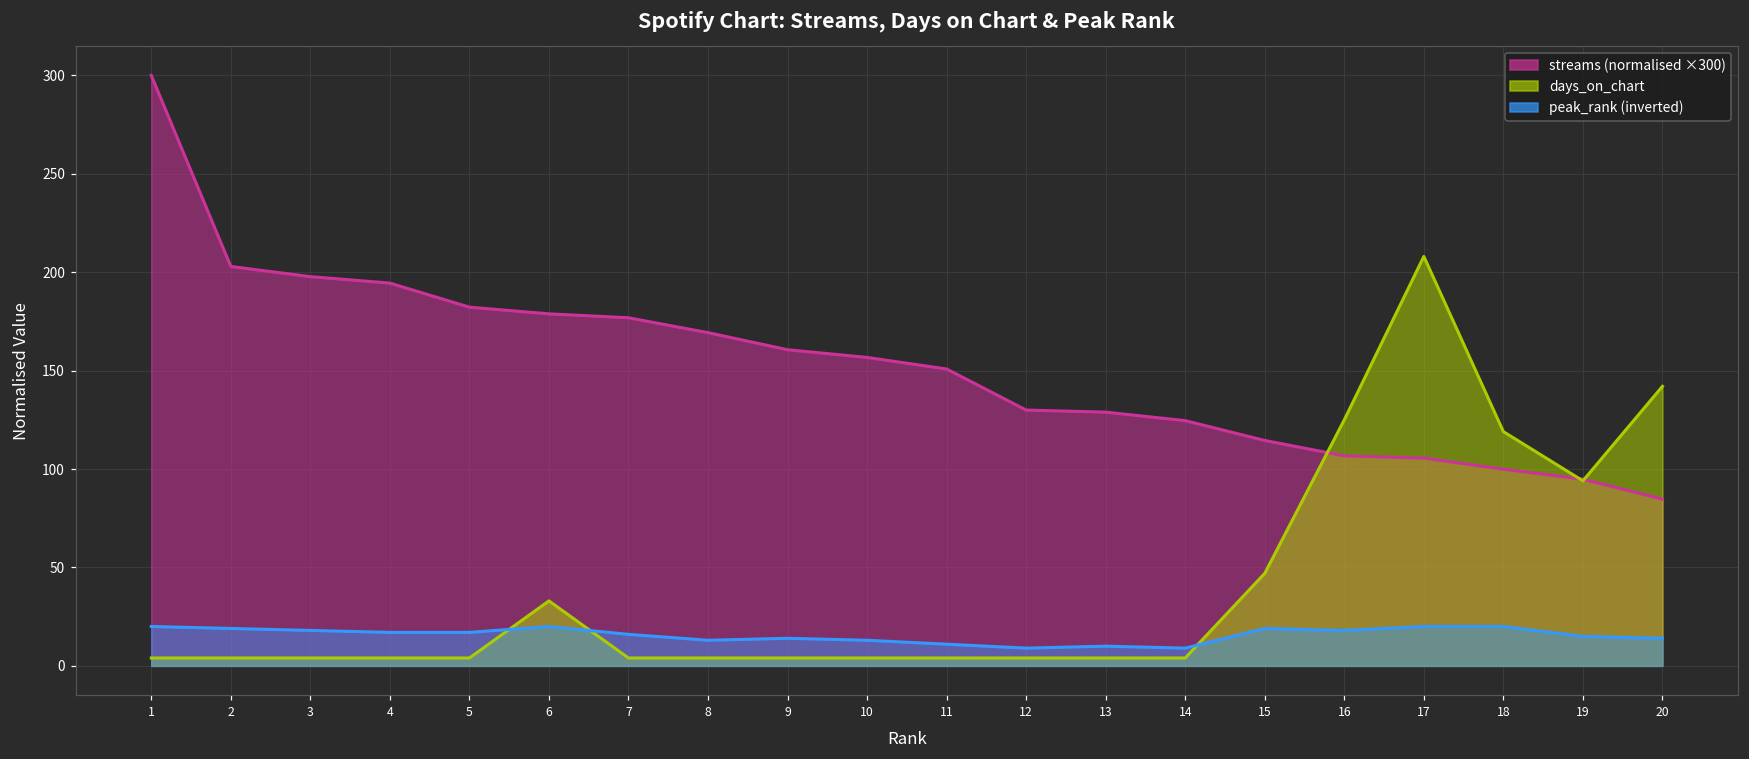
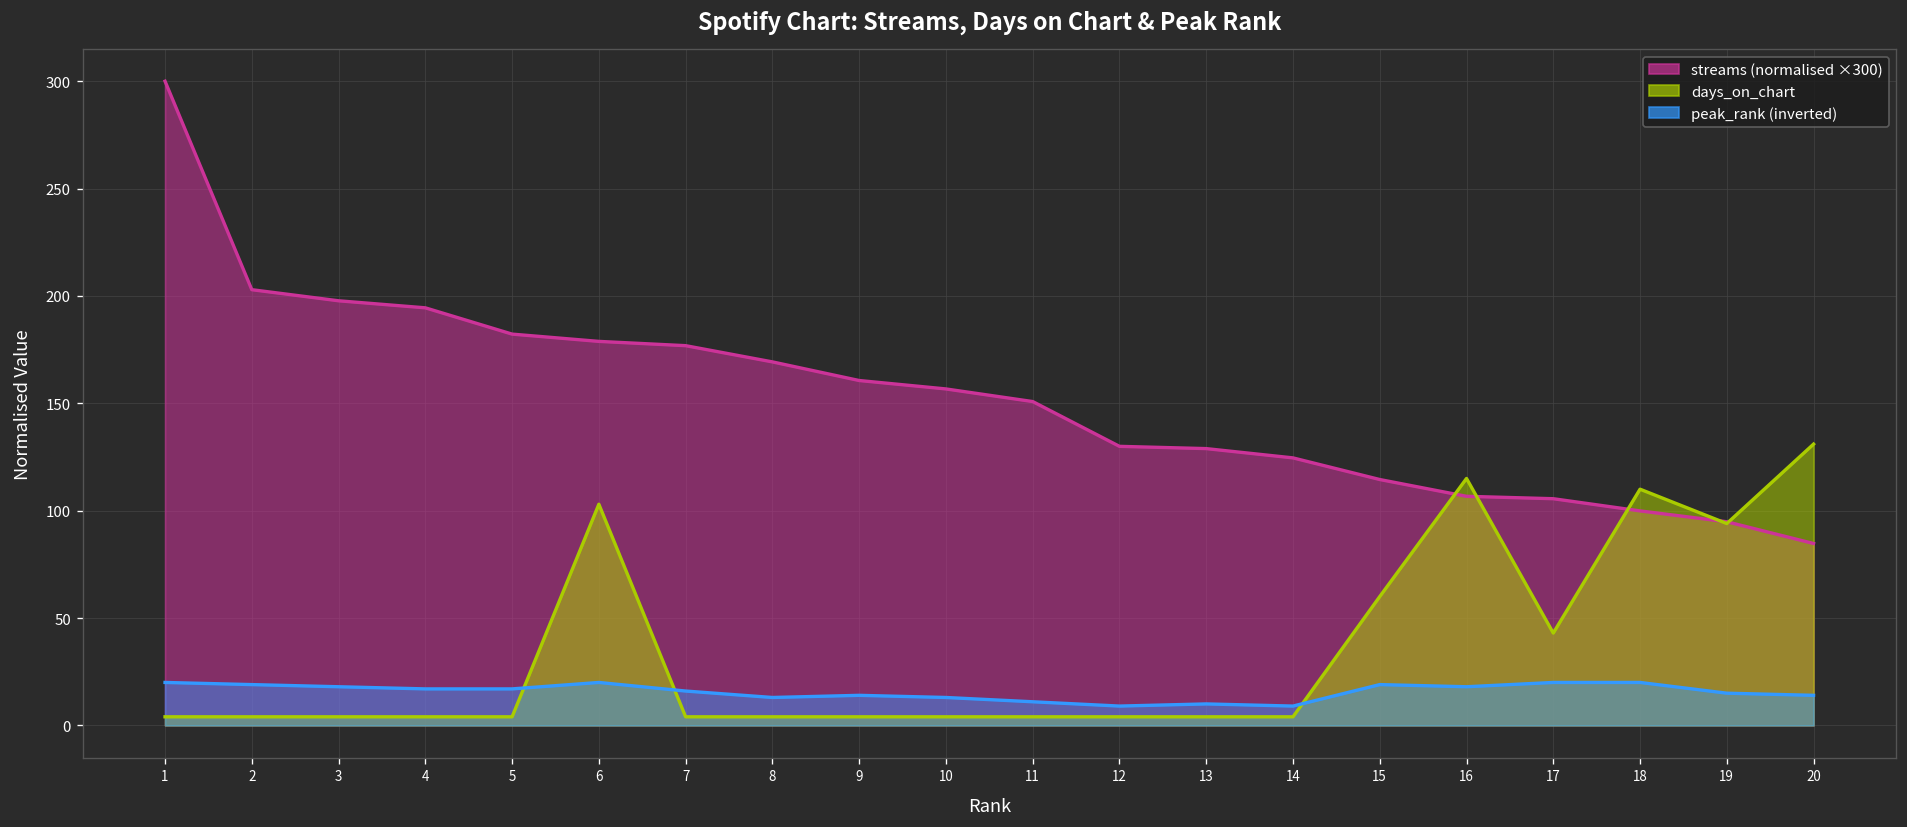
days_on_chart, 6: 33 -> 103
days_on_chart, 15: 47 -> 60
days_on_chart, 16: 125 -> 115
days_on_chart, 17: 208 -> 43
days_on_chart, 18: 119 -> 110
days_on_chart, 20: 142 -> 131
